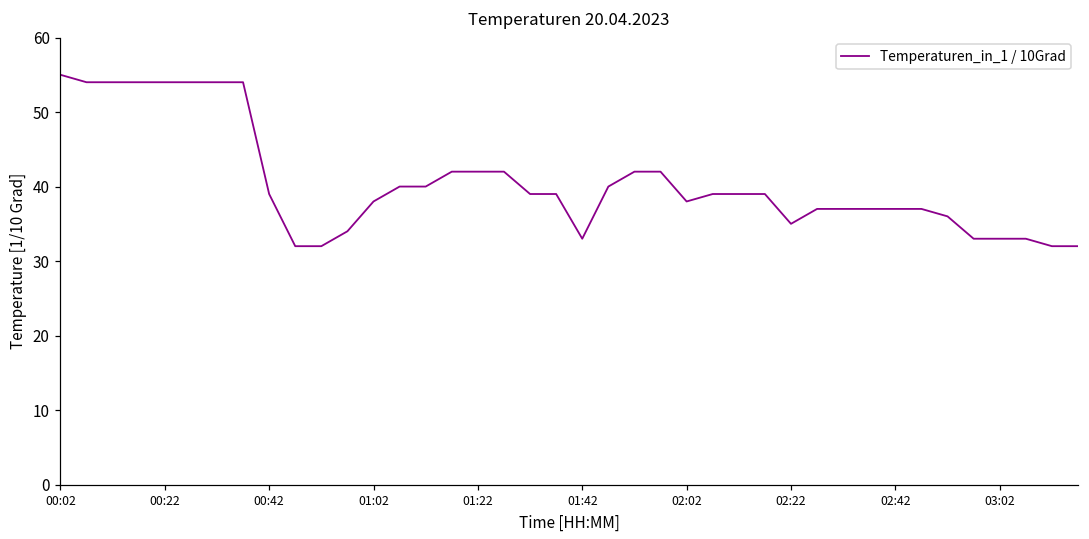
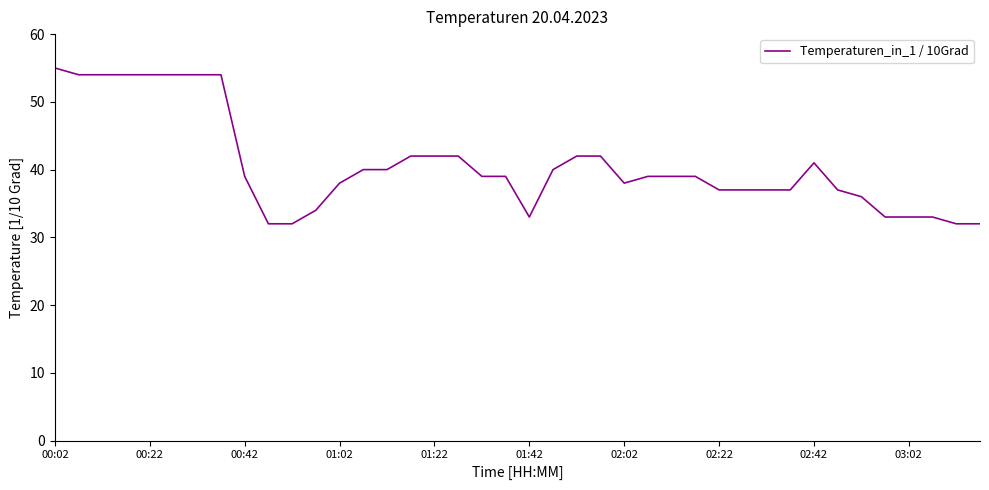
02:22: 35 -> 37
02:42: 37 -> 41
